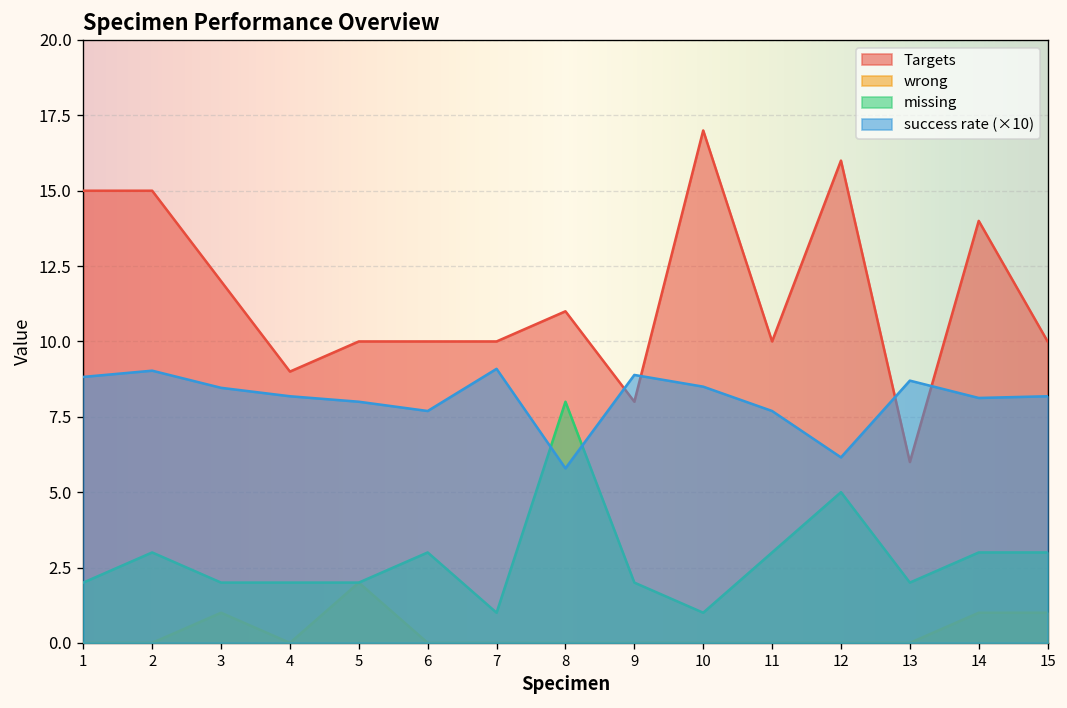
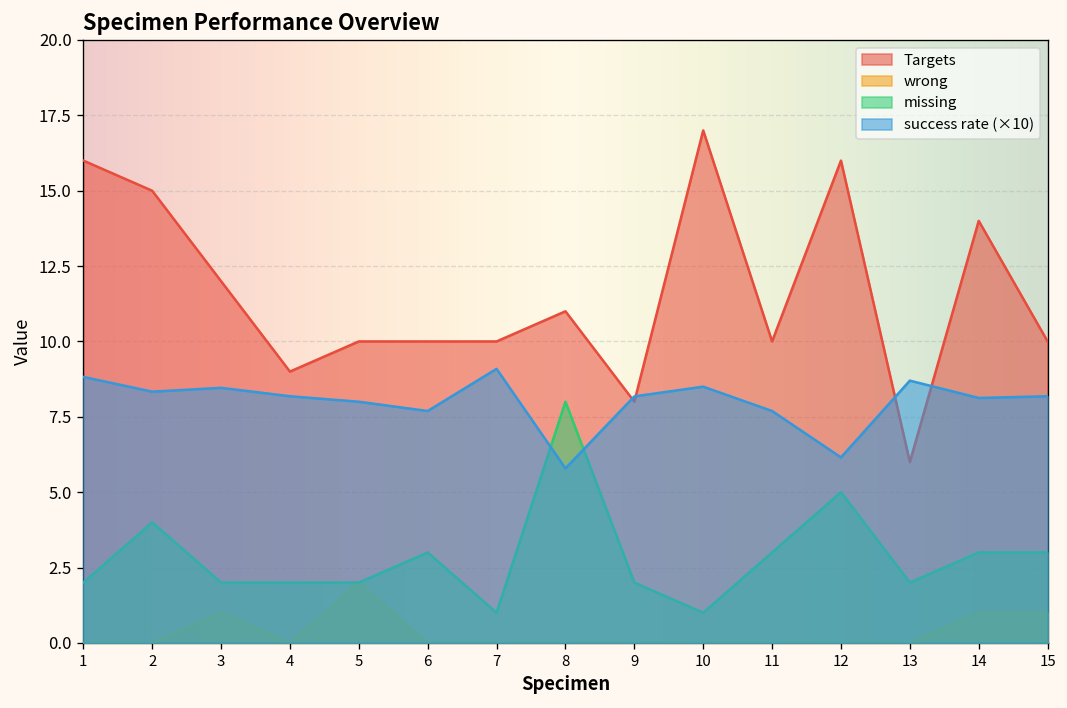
Targets, 1: 15 -> 16
missing, 2: 3 -> 4
success rate (×10), 2: 9.0 -> 8.3
success rate (×10), 9: 8.9 -> 8.2
